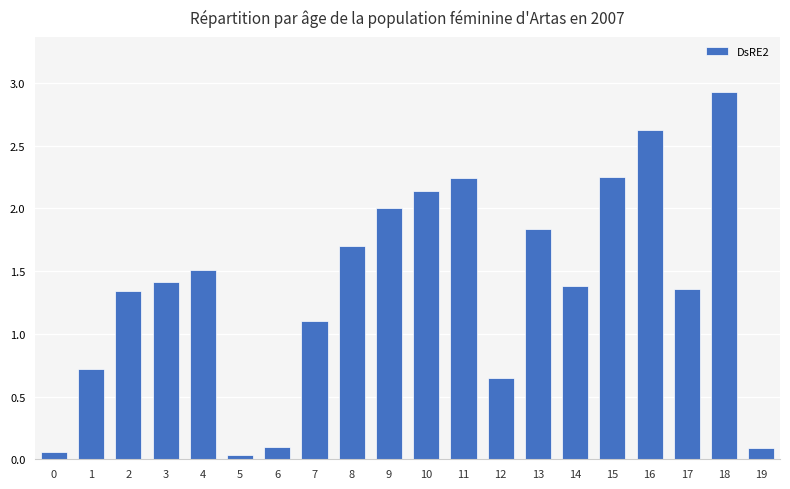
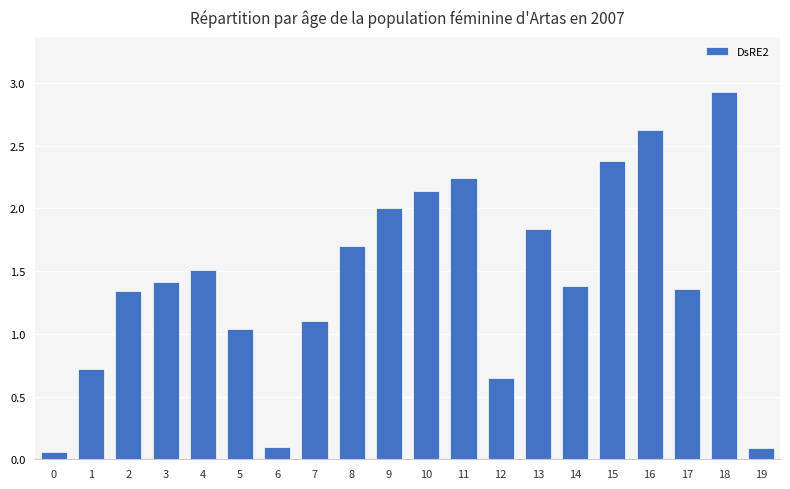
5: 0.04 -> 1.04
15: 2.25 -> 2.38
